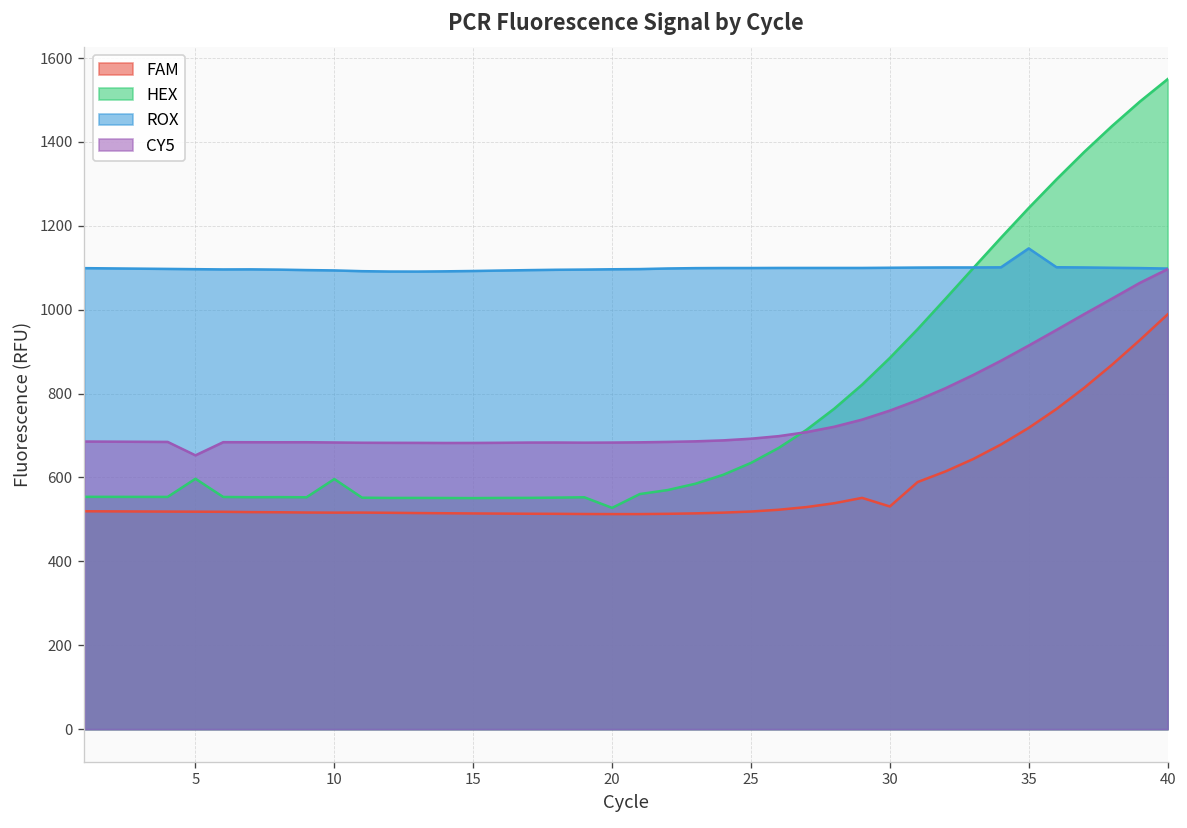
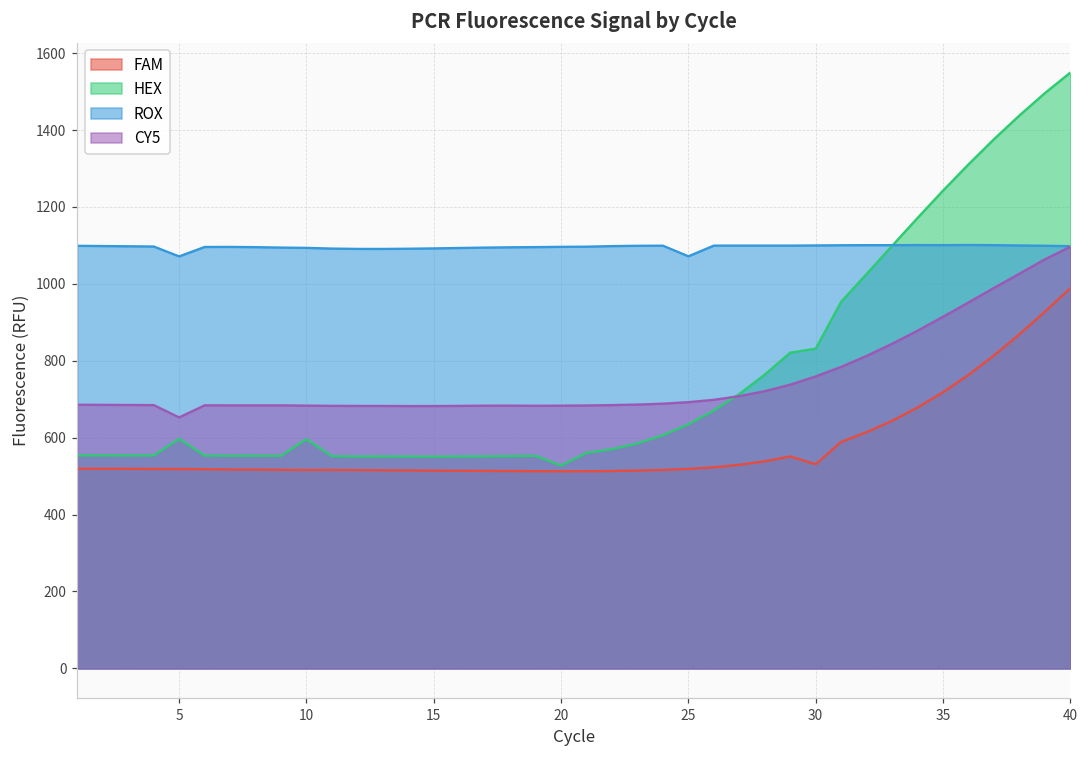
ROX, 5: 1100 -> 1070
ROX, 25: 1100 -> 1070
HEX, 30: 880 -> 830
ROX, 35: 1150 -> 1100
